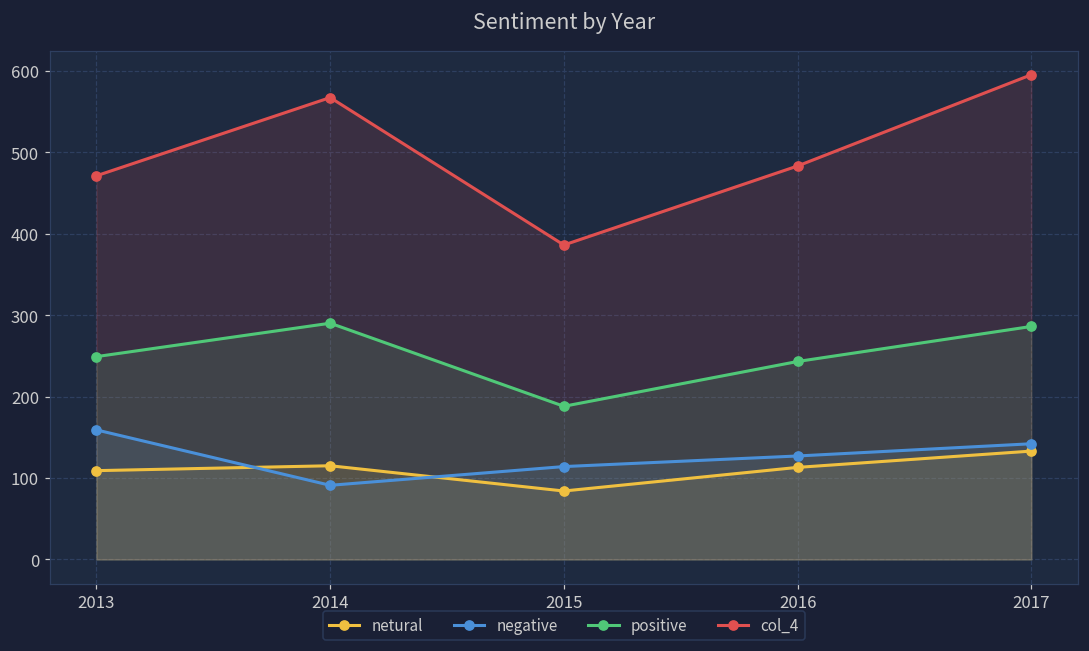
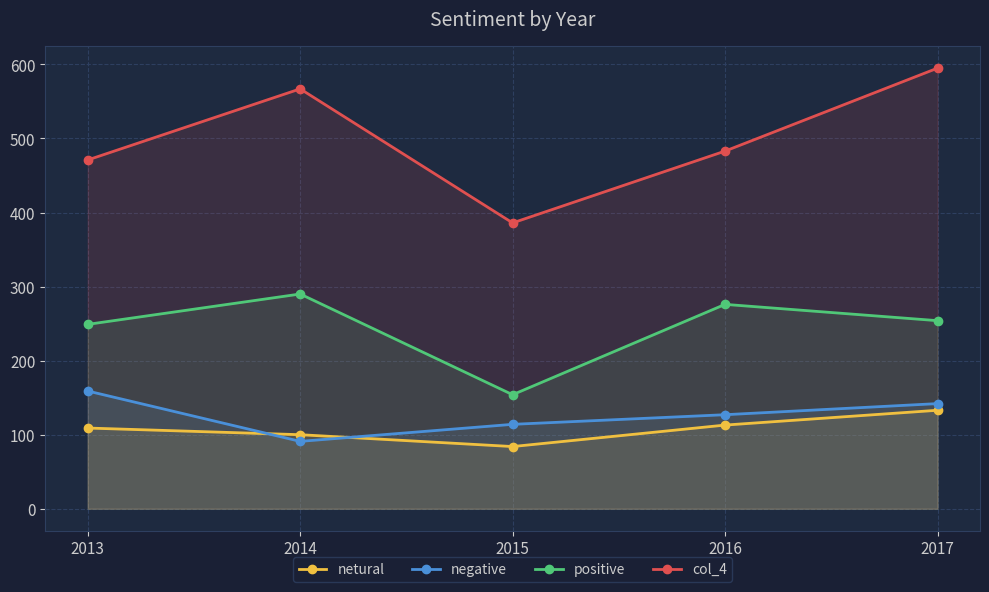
netural, 2014: 120 -> 100
positive, 2015: 190 -> 150
positive, 2016: 240 -> 280
positive, 2017: 290 -> 250
